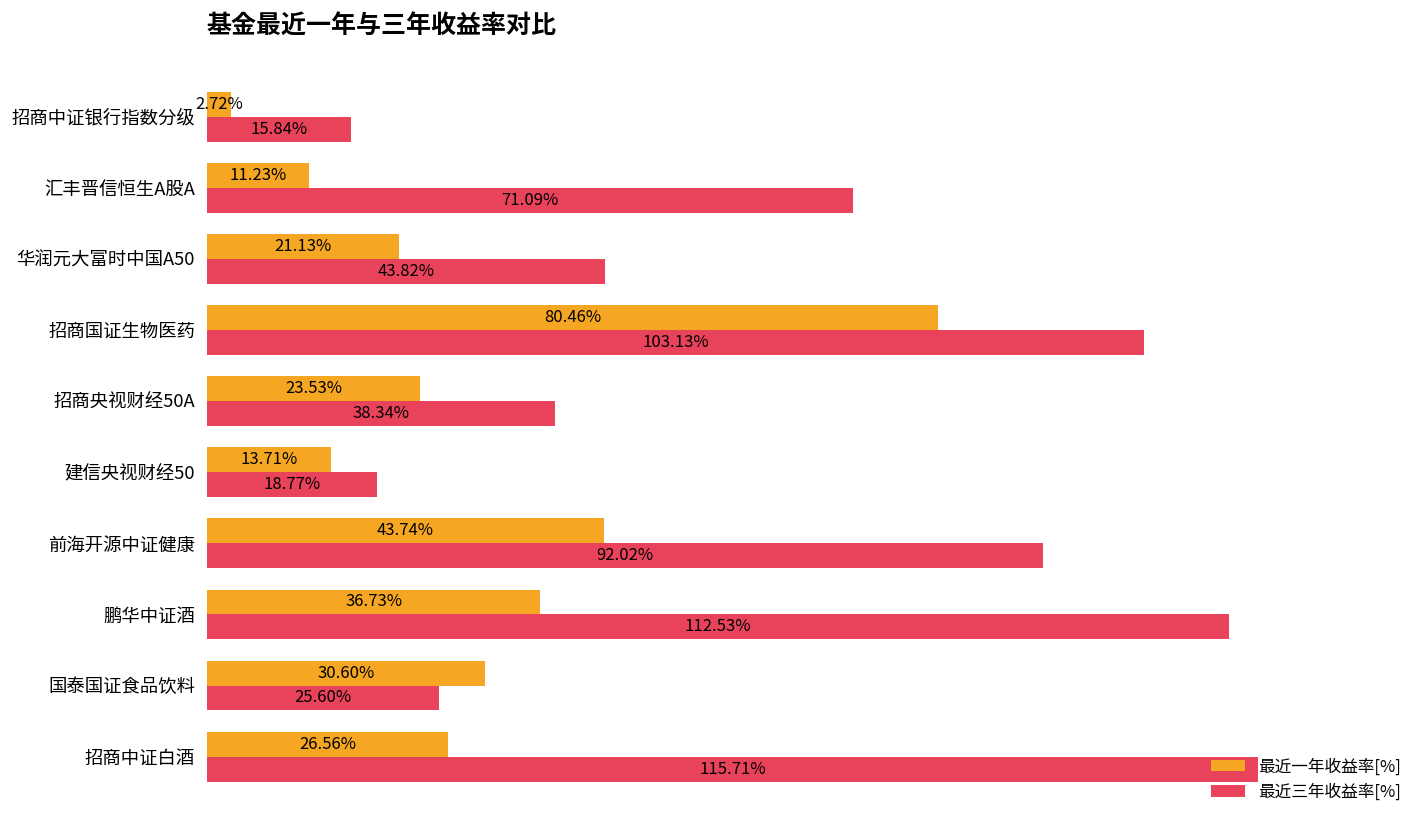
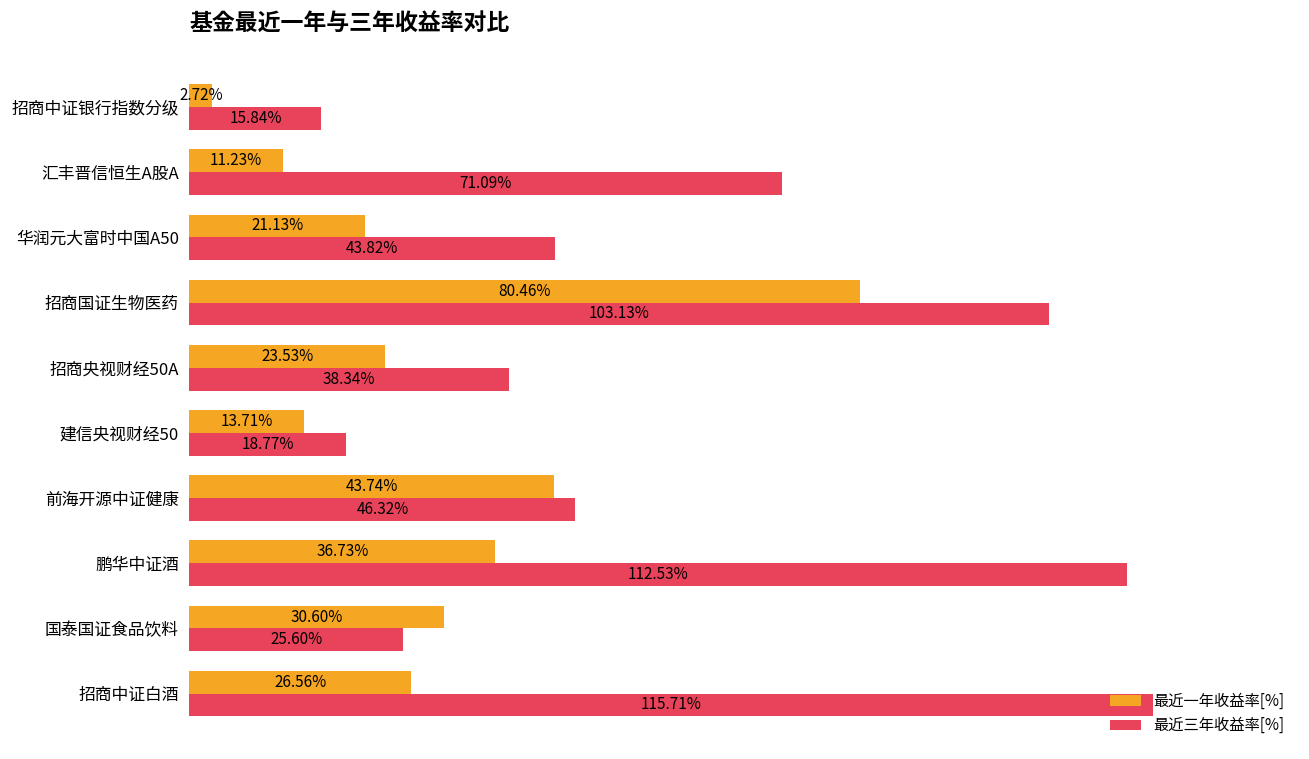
最近三年收益率[%], 前海开源中证健康: 92.02% -> 46.32%
